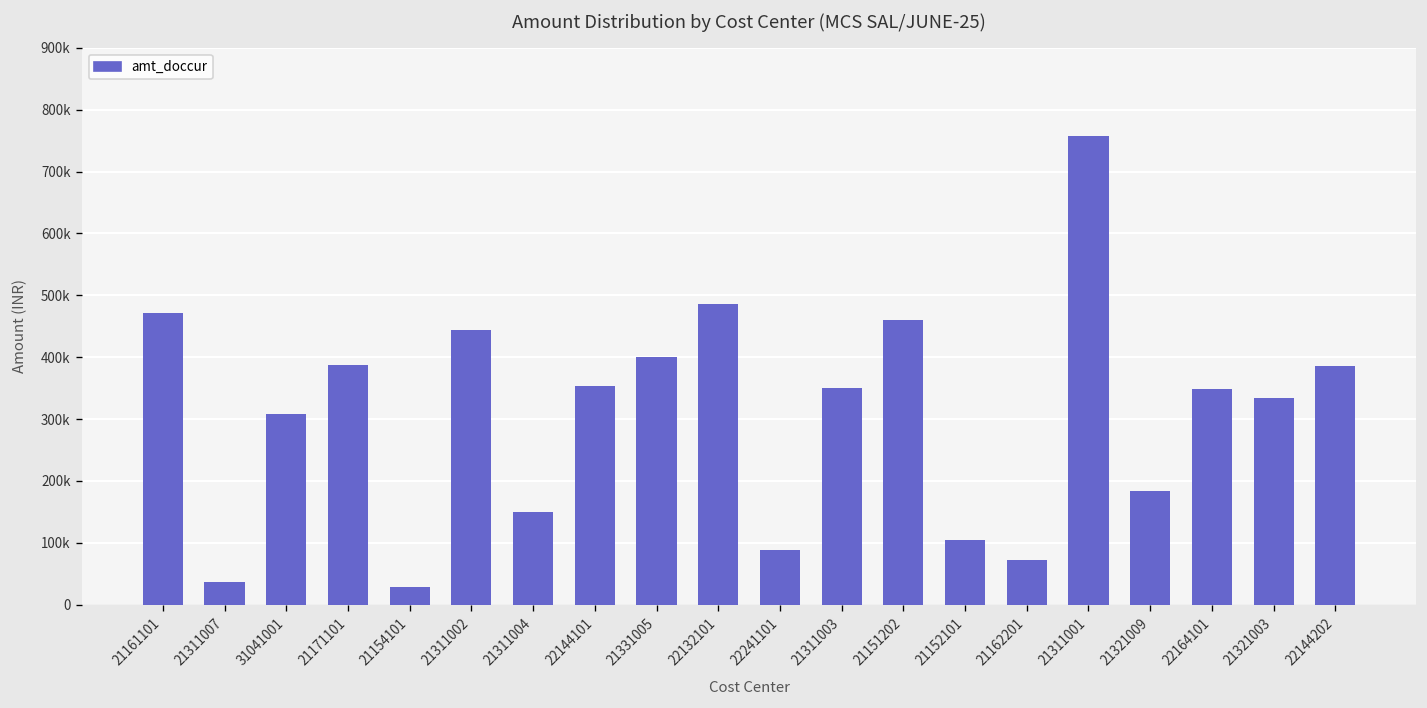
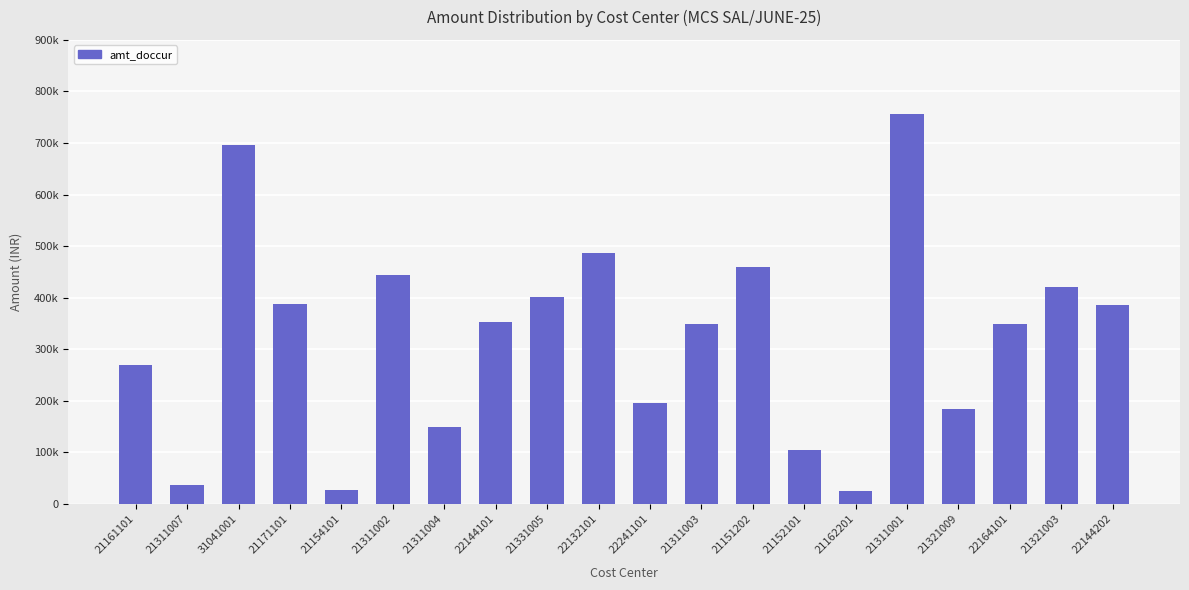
21161101: 470000 -> 270000
31041001: 310000 -> 700000
22241101: 90000 -> 200000
21162201: 70000 -> 20000
21321003: 330000 -> 420000
